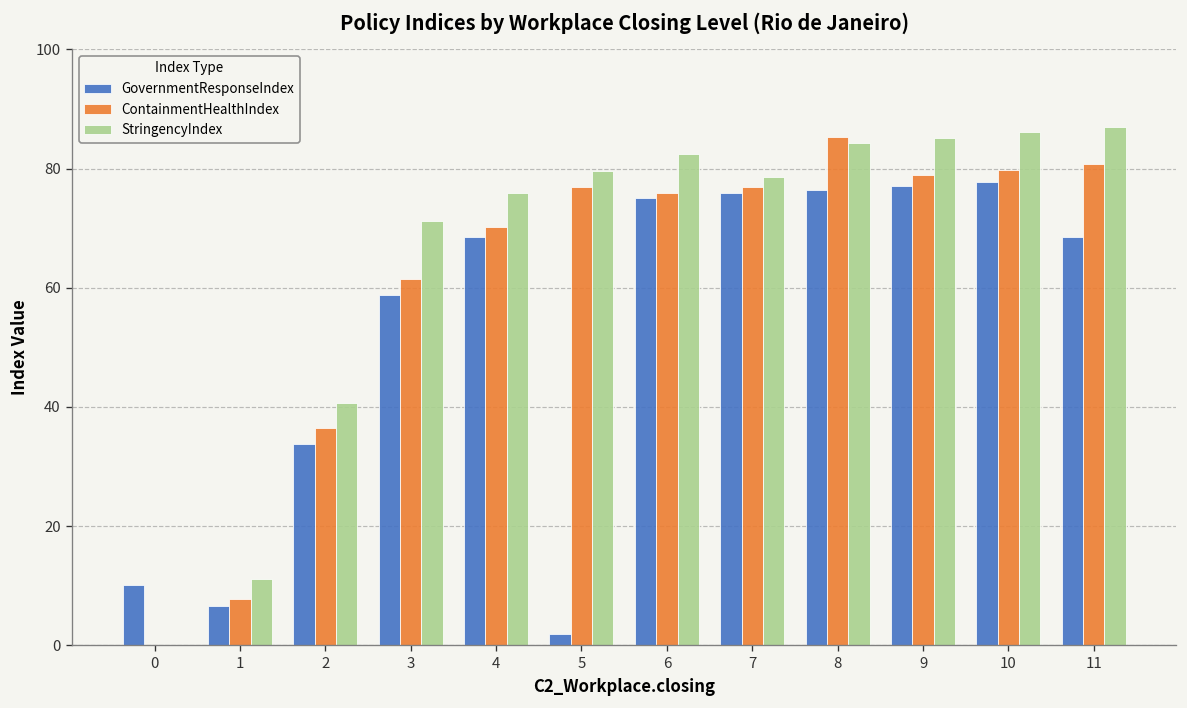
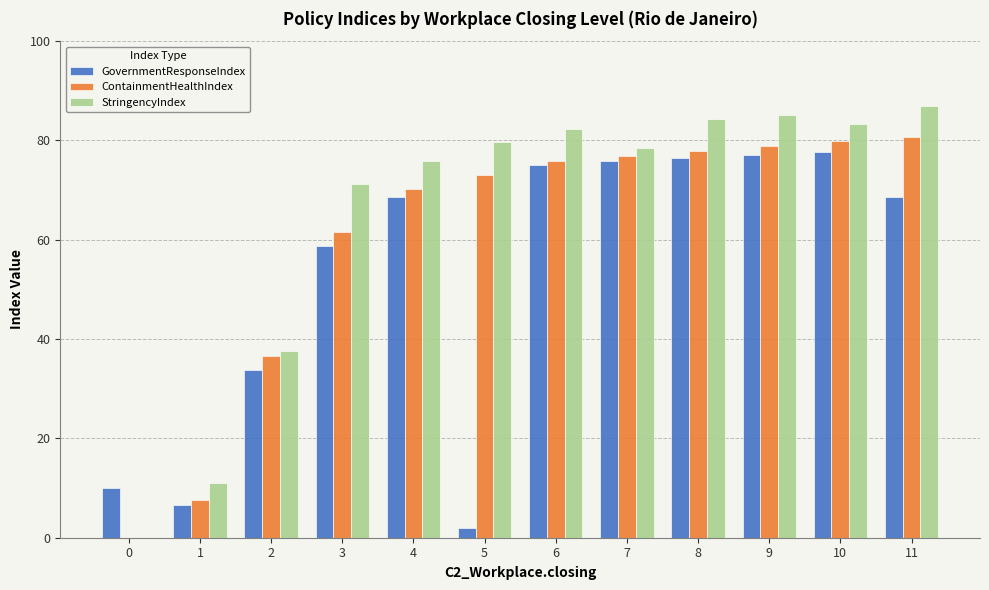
StringencyIndex, 2: 41 -> 38
ContainmentHealthIndex, 5: 77 -> 73
ContainmentHealthIndex, 8: 85 -> 78
StringencyIndex, 10: 86 -> 83
